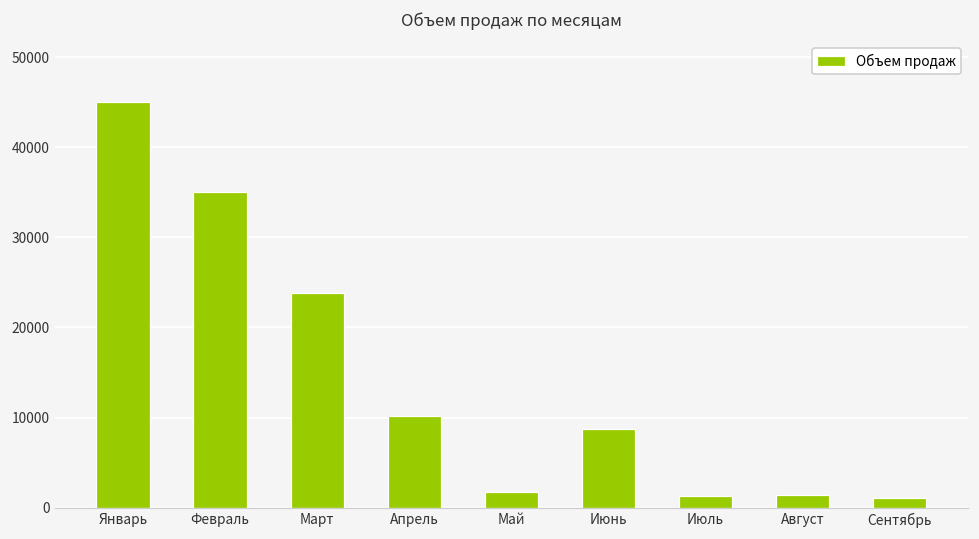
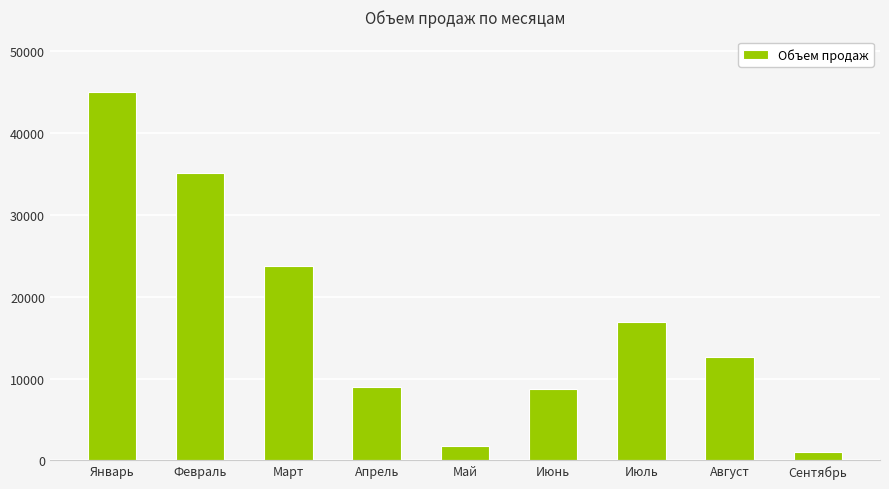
Апрель: 10000 -> 9000
Июль: 1000 -> 17000
Август: 1000 -> 13000
